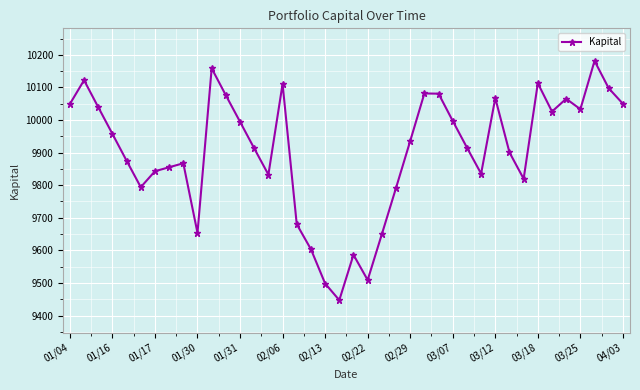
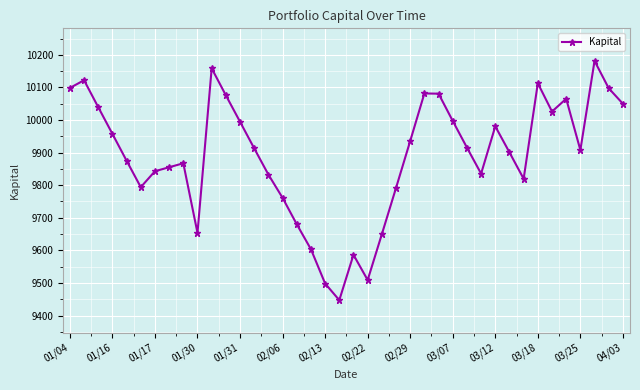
01/04: 10050 -> 10100
02/06: 10110 -> 9760
03/12: 10070 -> 9980
03/25: 10030 -> 9910
